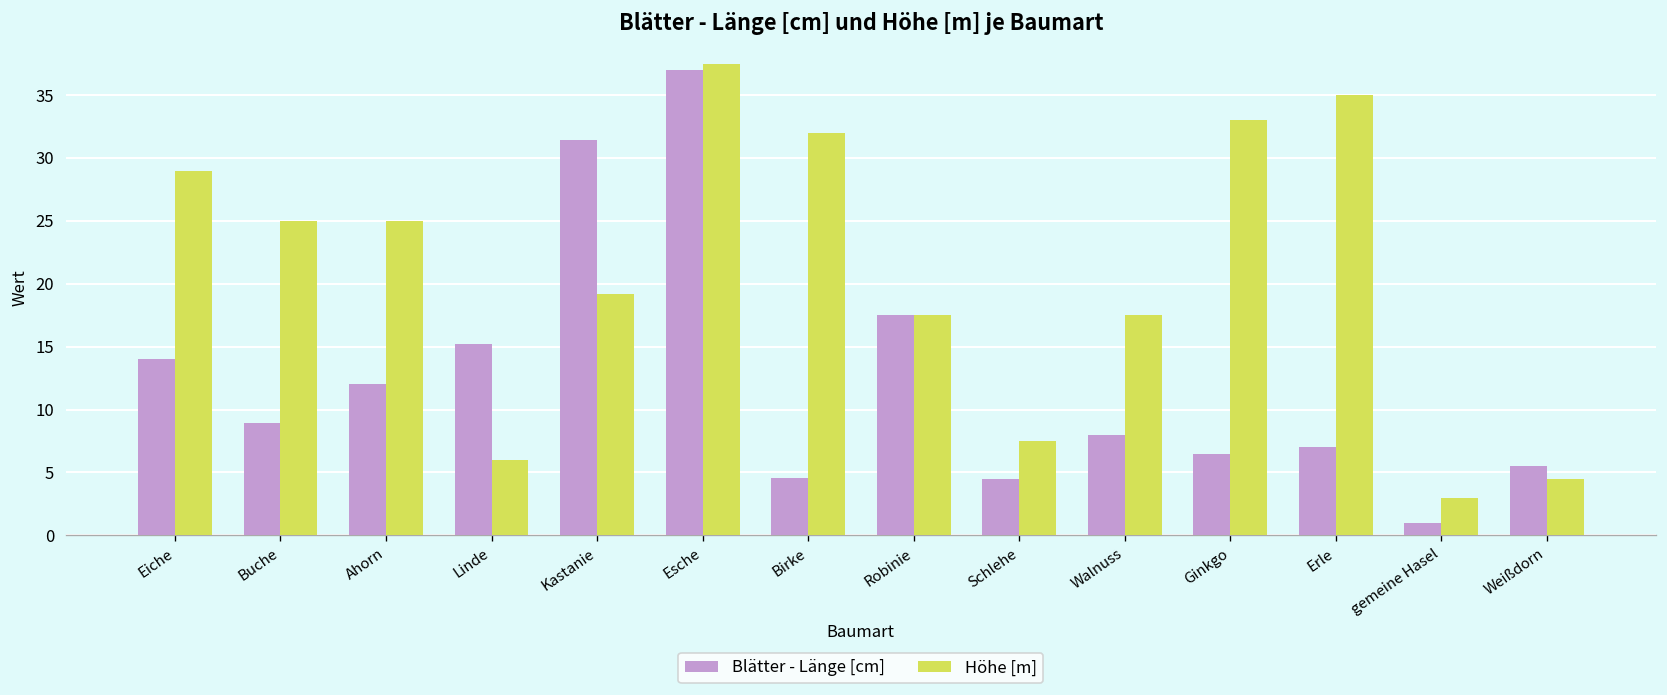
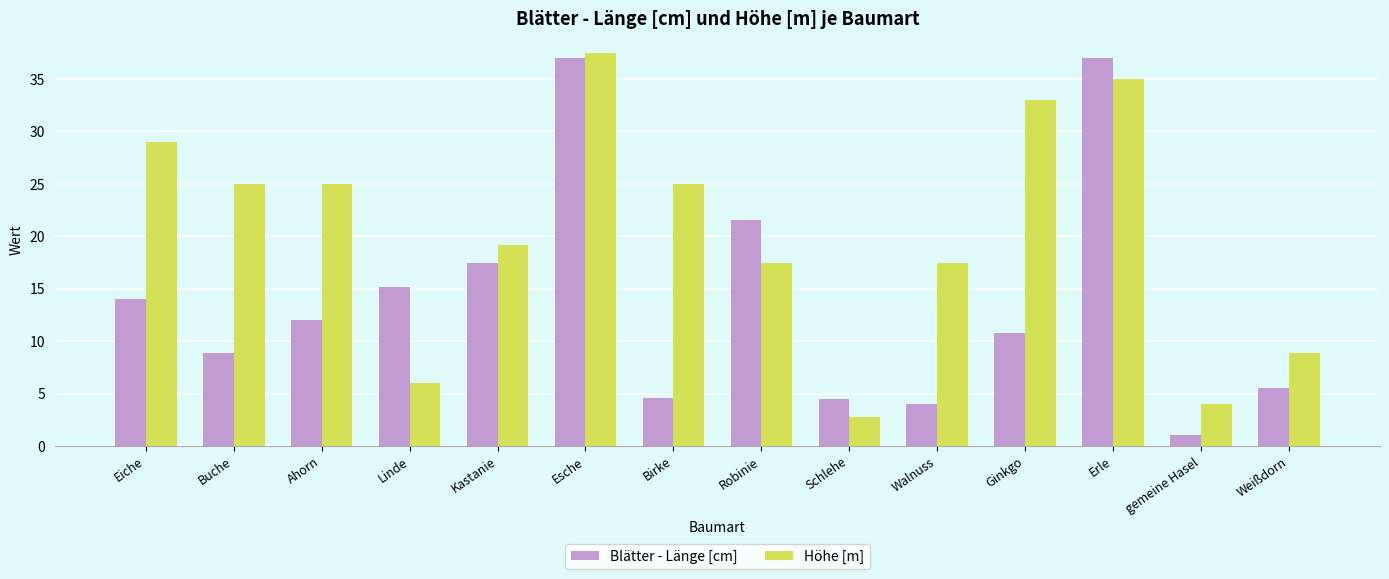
Blätter - Länge [cm], Kastanie: 31.4 -> 17.5
Höhe [m], Birke: 32 -> 25
Blätter - Länge [cm], Robinie: 17.5 -> 21.6
Höhe [m], Schlehe: 7.5 -> 2.8
Blätter - Länge [cm], Walnuss: 8 -> 4
Blätter - Länge [cm], Ginkgo: 6.5 -> 10.8
Blätter - Länge [cm], Erle: 7 -> 37
Höhe [m], gemeine Hasel: 3 -> 4
Höhe [m], Weißdorn: 4.5 -> 8.9
